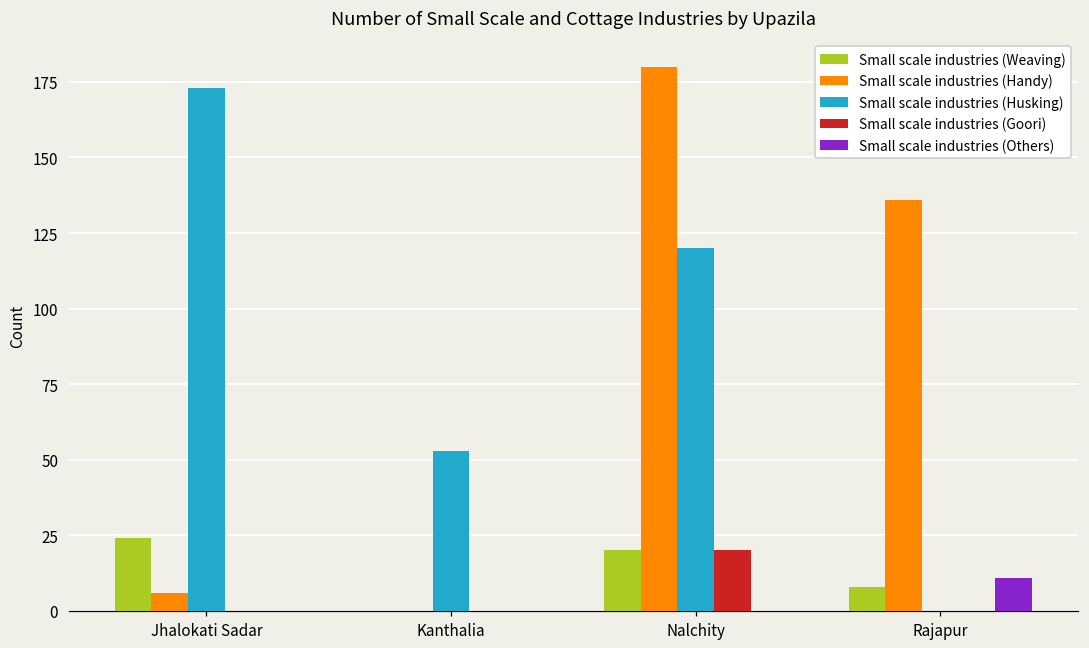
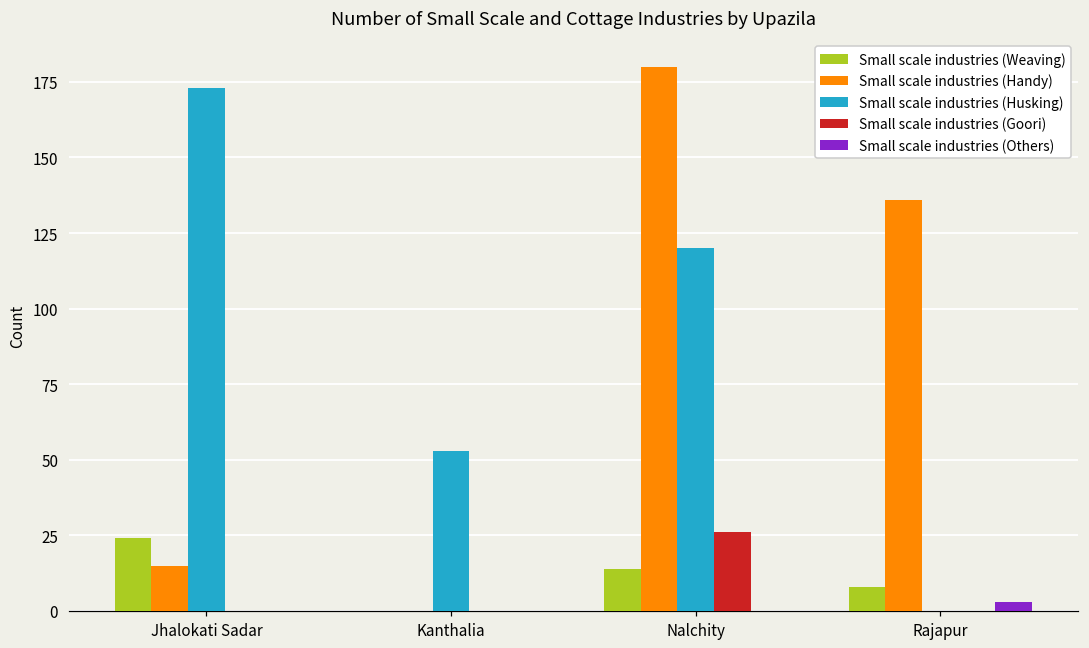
Small scale industries (Handy), Jhalokati Sadar: 6 -> 15
Small scale industries (Weaving), Nalchity: 20 -> 14
Small scale industries (Goori), Nalchity: 20 -> 26
Small scale industries (Others), Rajapur: 11 -> 3
